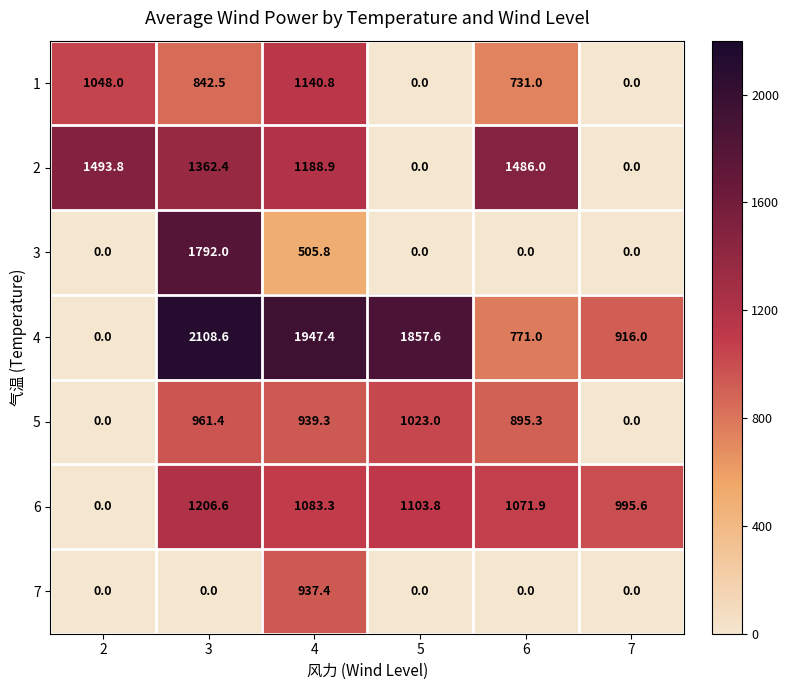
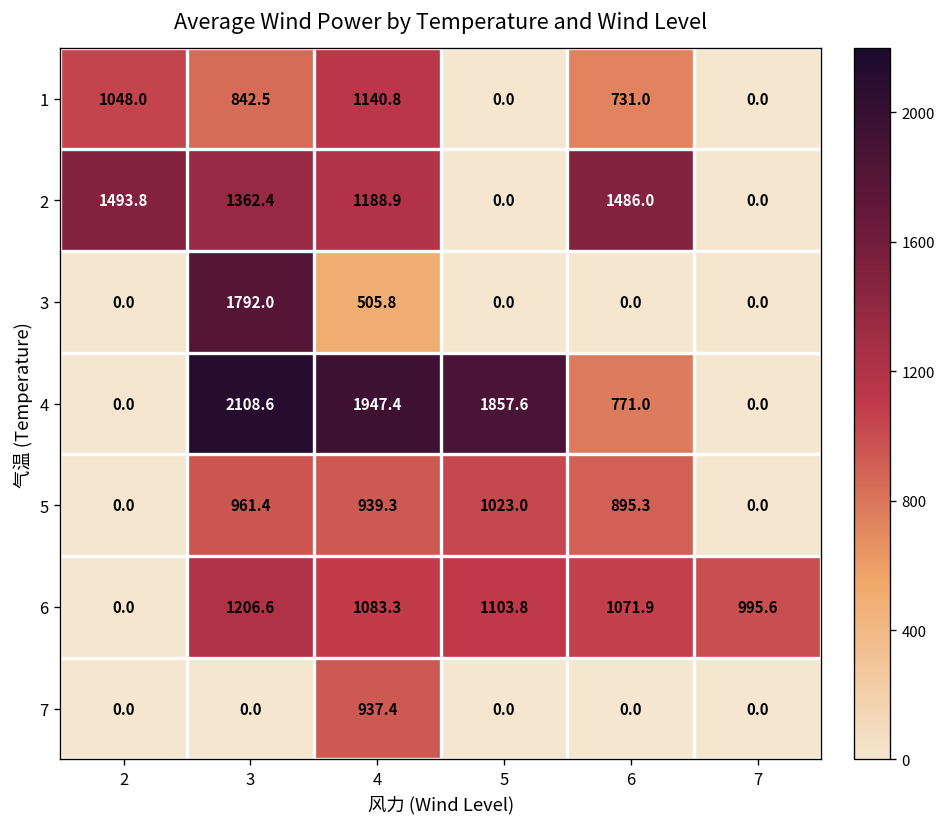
4, 7: 916.0 -> 0.0
